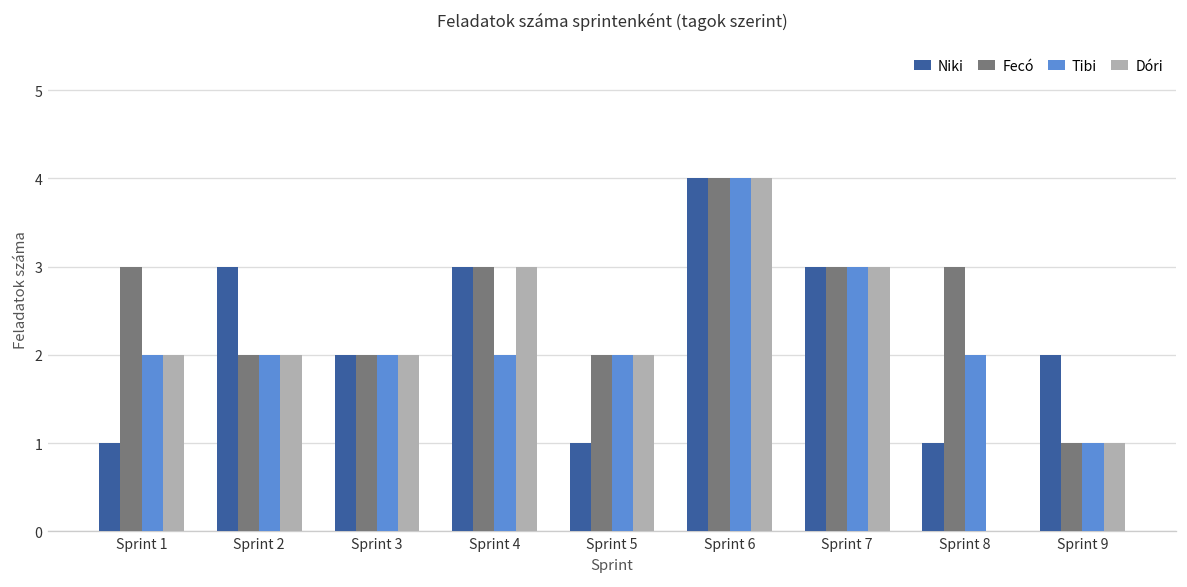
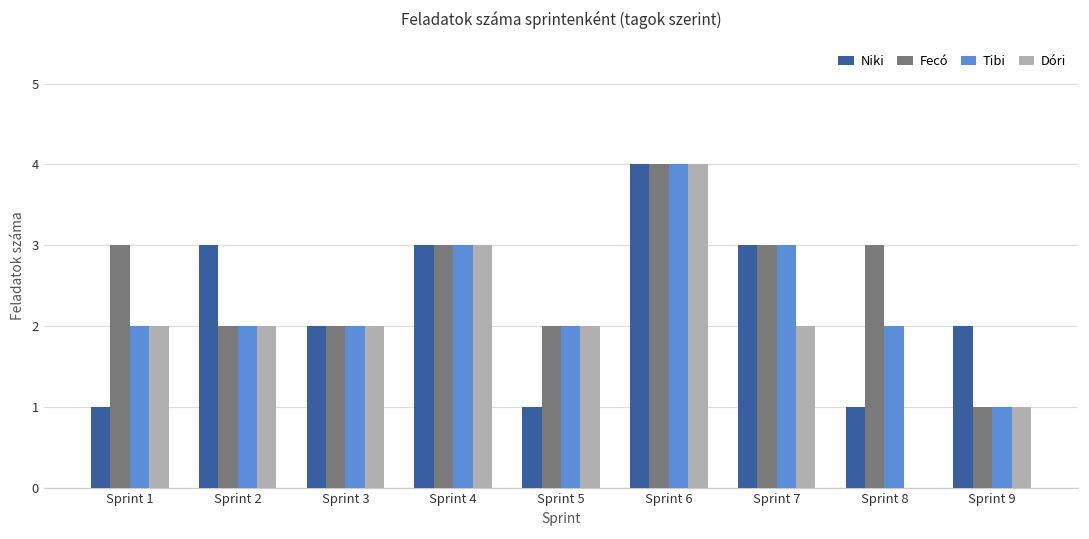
Tibi, Sprint 4: 2 -> 3
Dóri, Sprint 7: 3 -> 2
